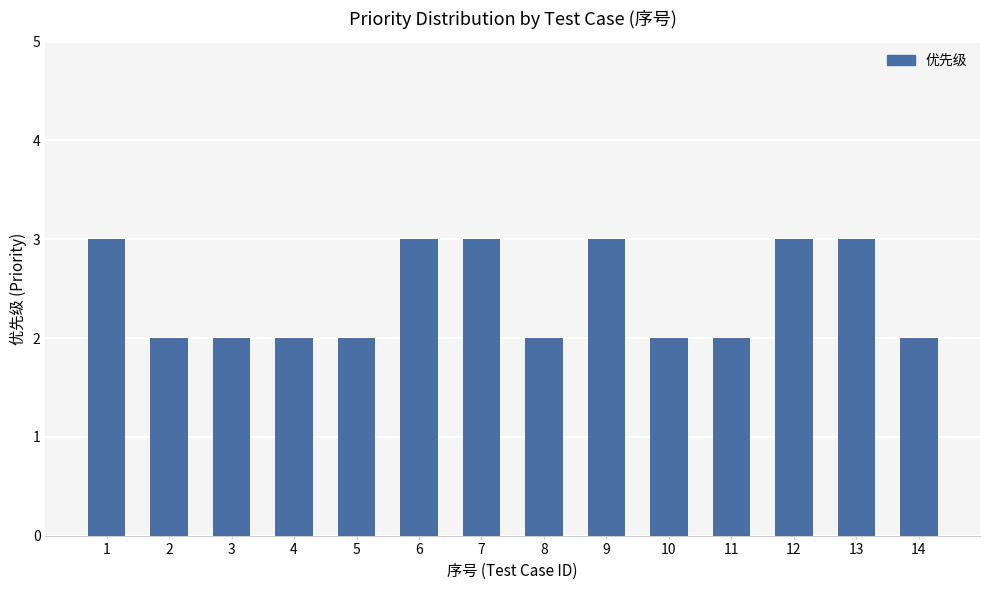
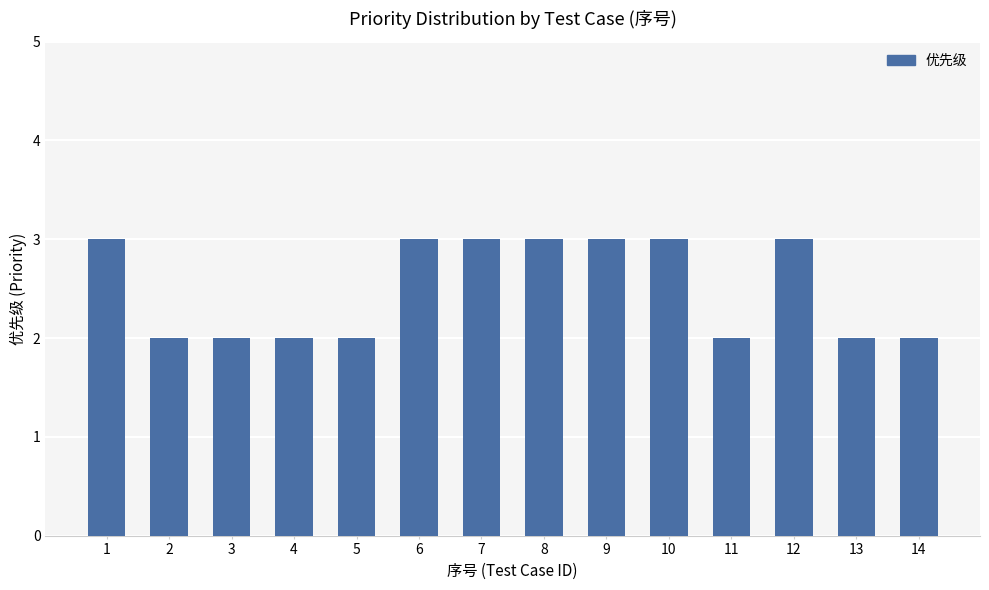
8: 2 -> 3
10: 2 -> 3
13: 3 -> 2
